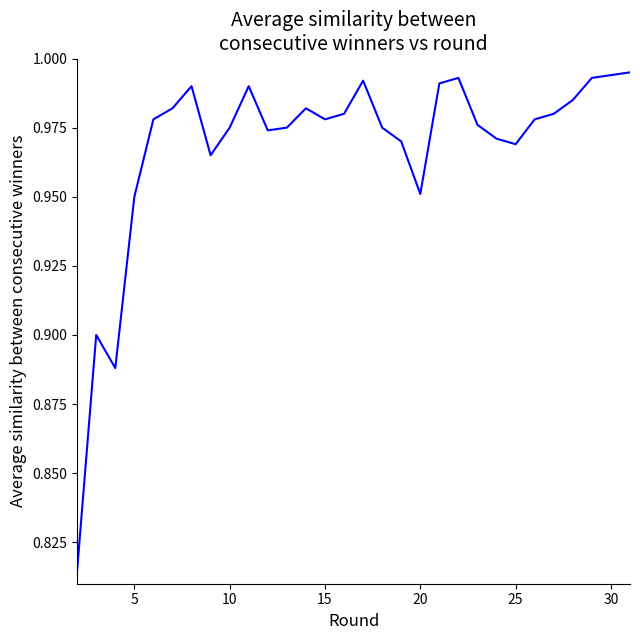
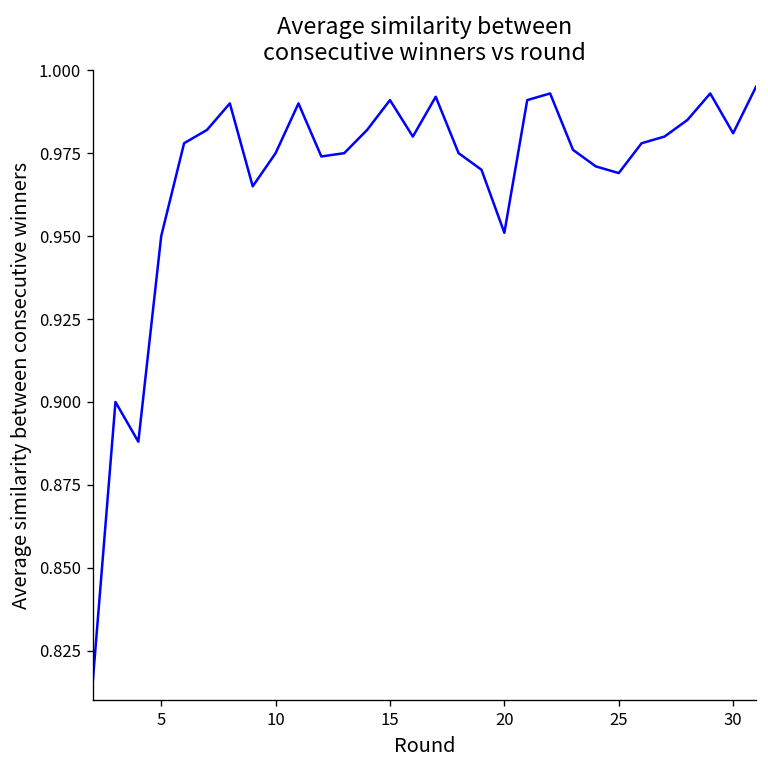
15: 0.978 -> 0.991
30: 0.994 -> 0.981
